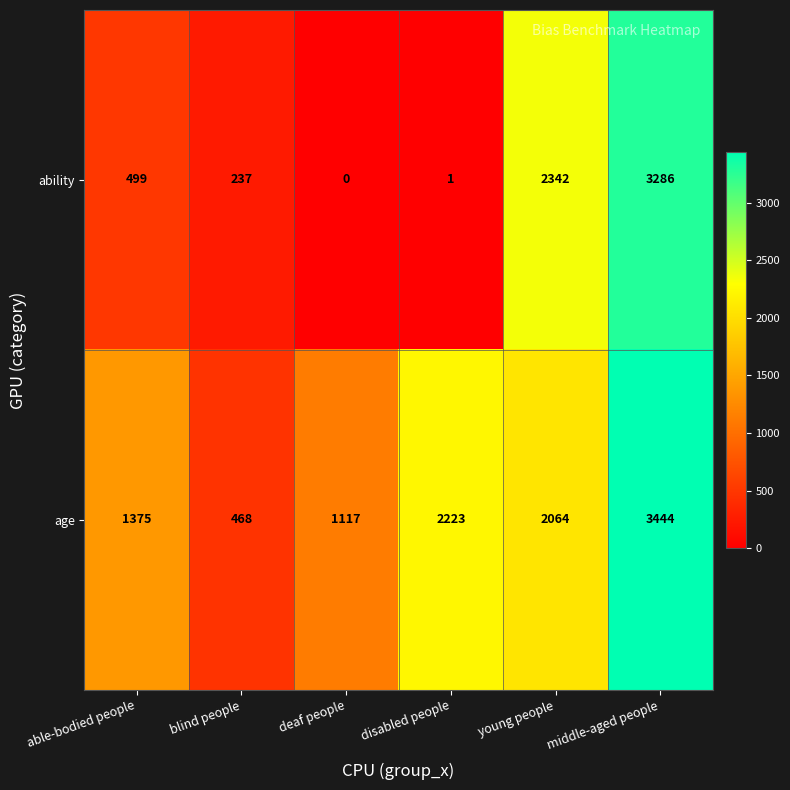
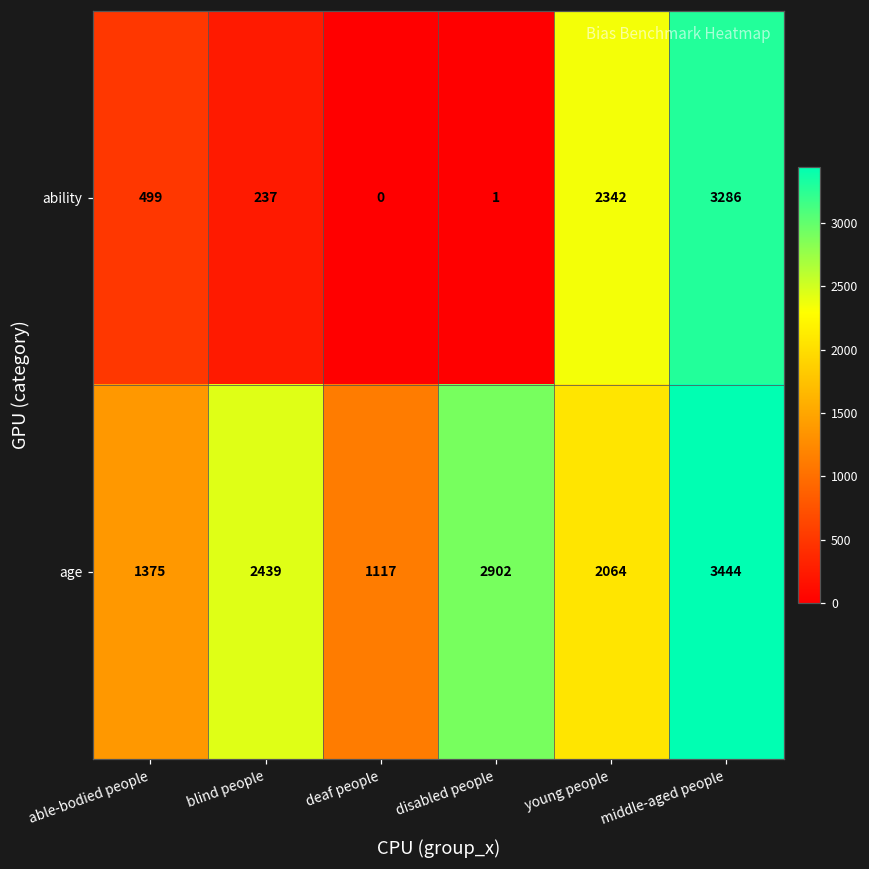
age, blind people: 468 -> 2439
age, disabled people: 2223 -> 2902
